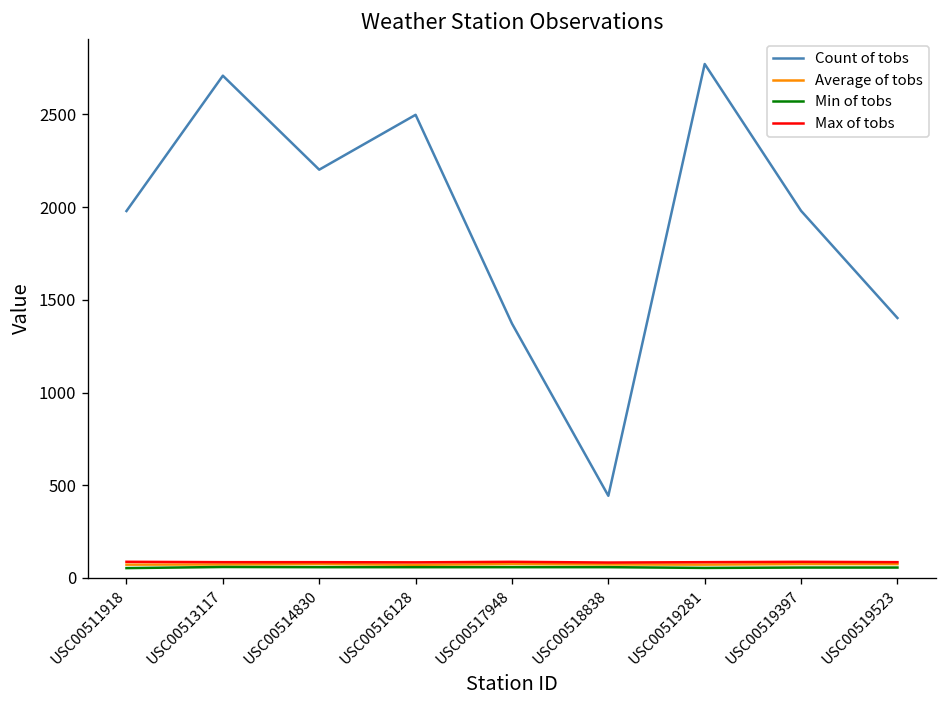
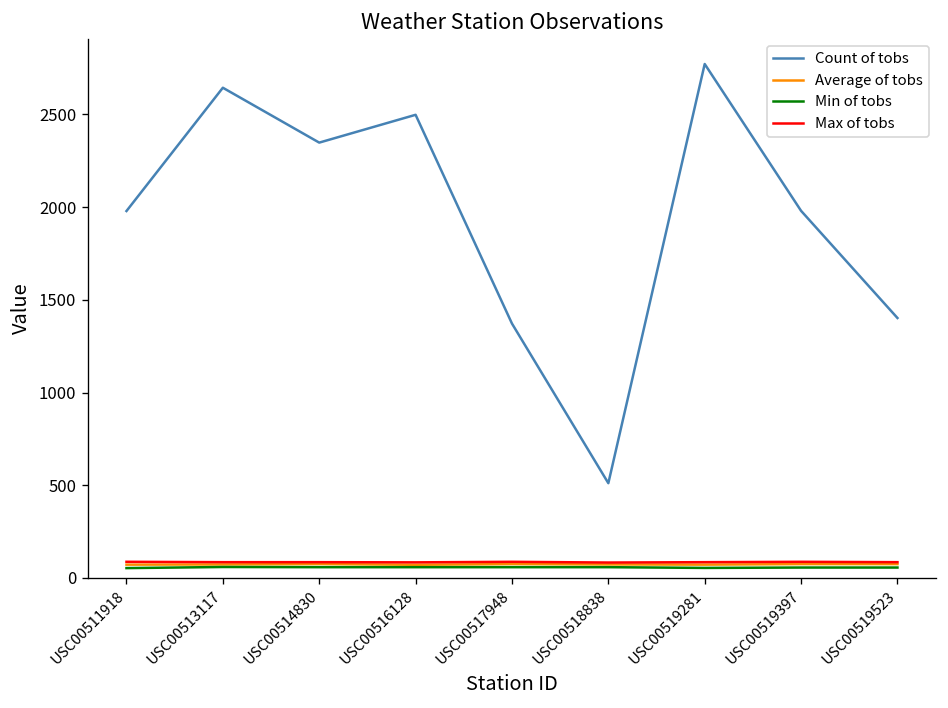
Count of tobs, USC00513117: 2710 -> 2640
Count of tobs, USC00514830: 2200 -> 2350
Count of tobs, USC00518838: 440 -> 510
